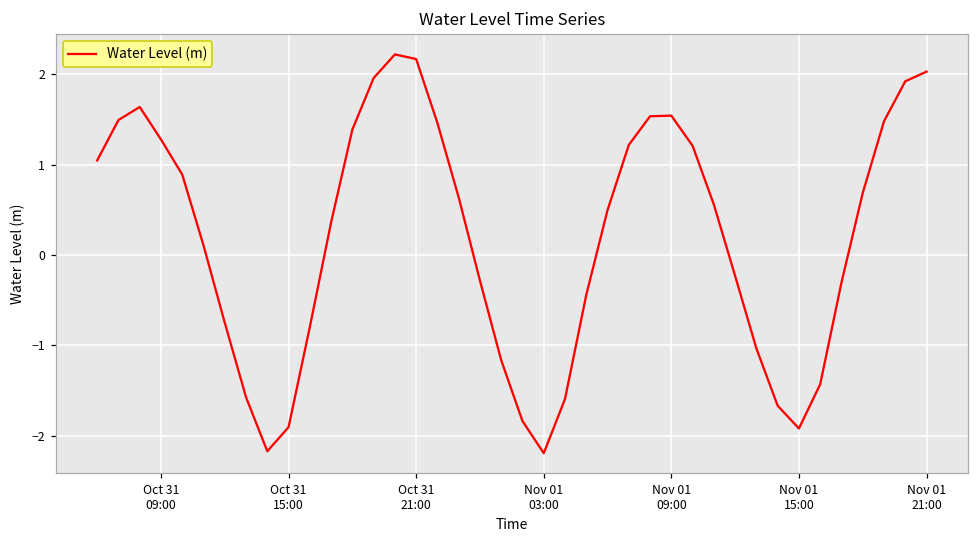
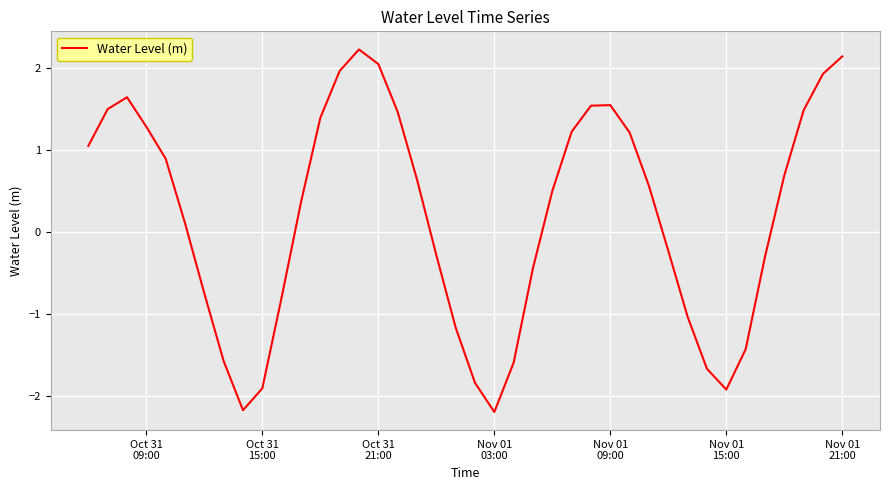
Oct 31 21:00: 2.2 -> 2.0
Nov 01 21:00: 2.0 -> 2.1
